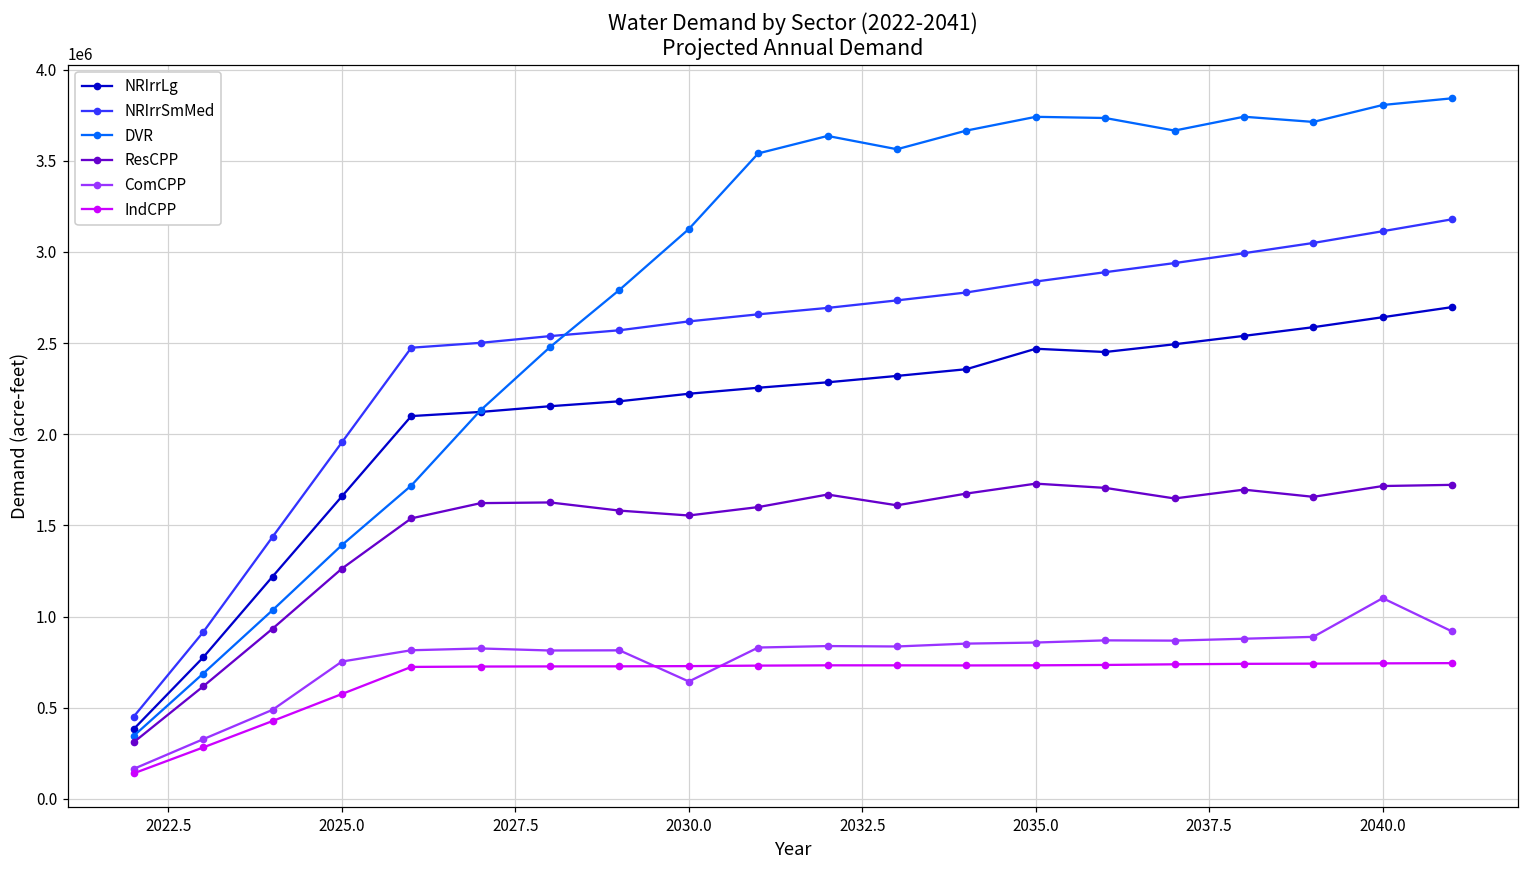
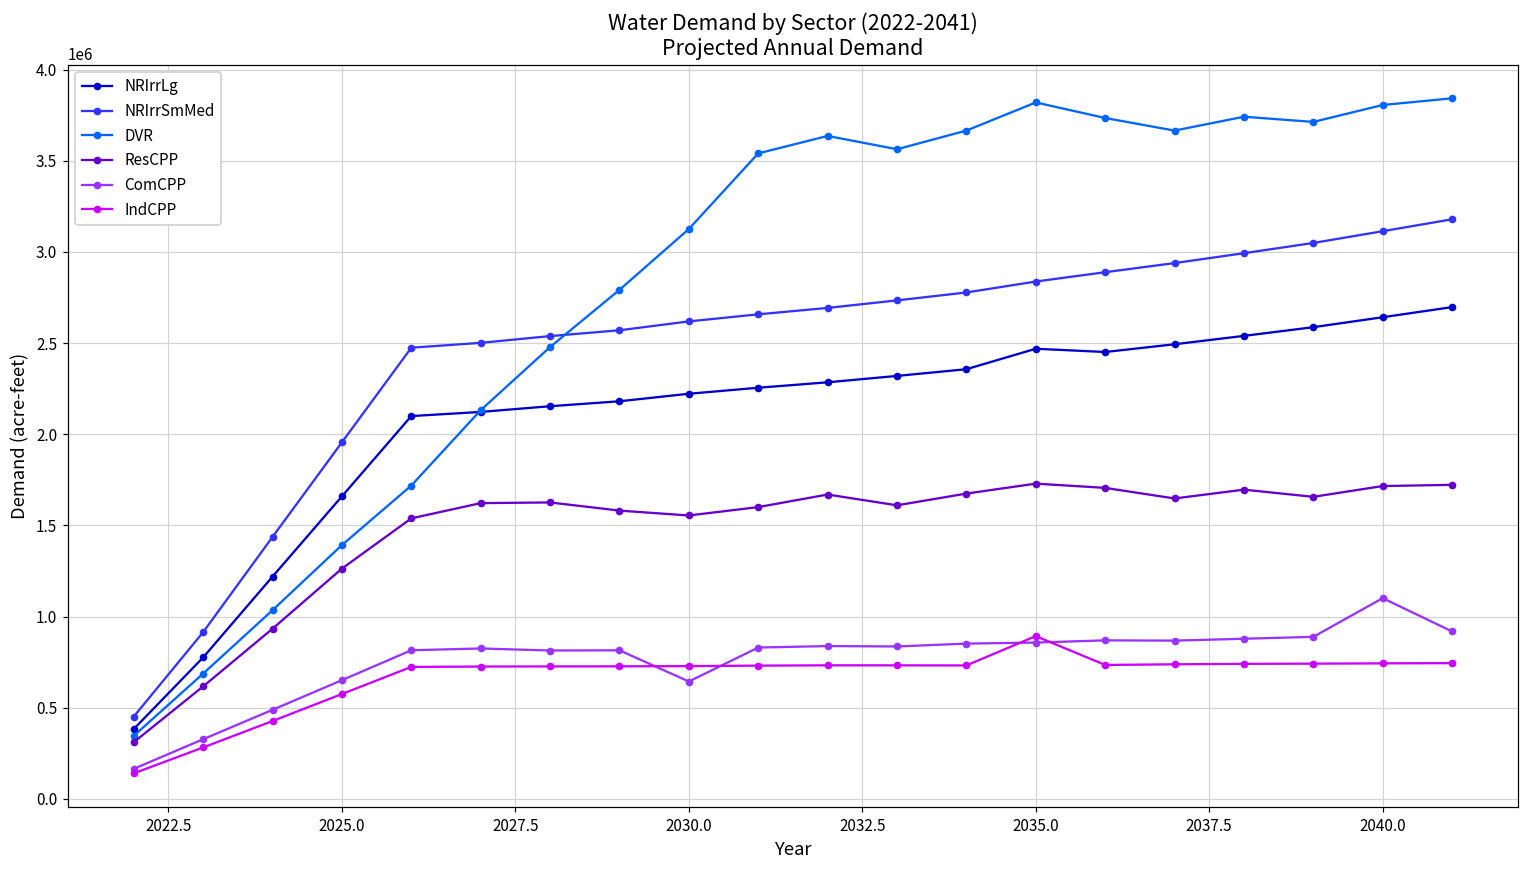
ComCPP, 2025.0: 750000 -> 650000
DVR, 2035.0: 3740000 -> 3820000
IndCPP, 2035.0: 730000 -> 890000
